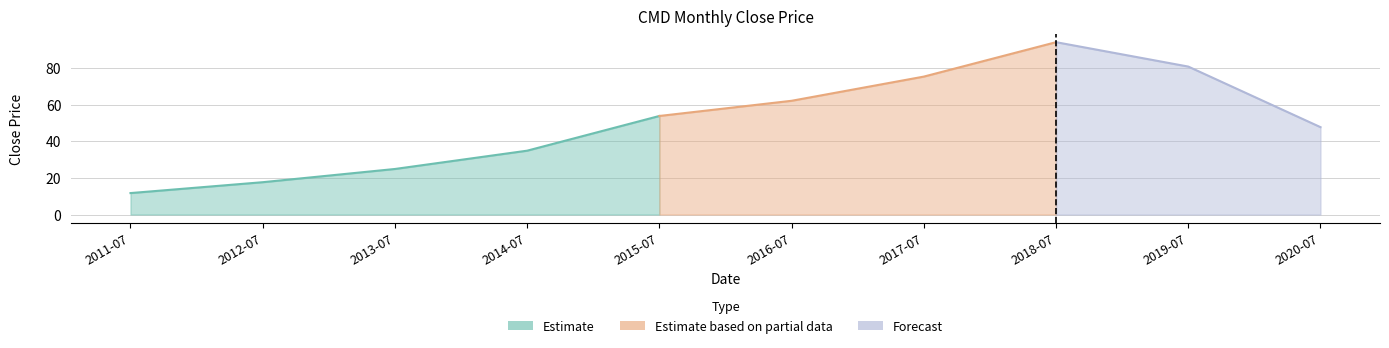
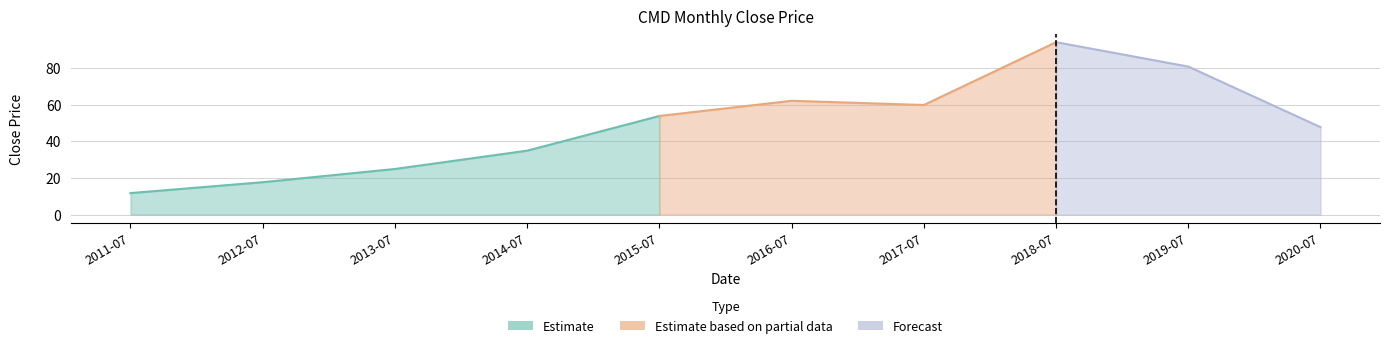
Estimate based on partial data, 2017-07: 75 -> 60
